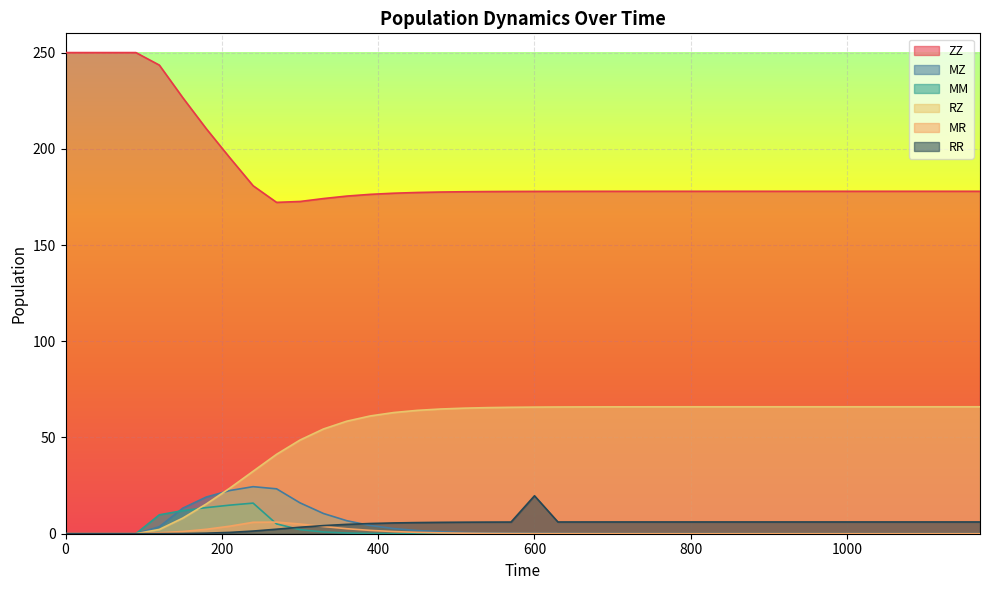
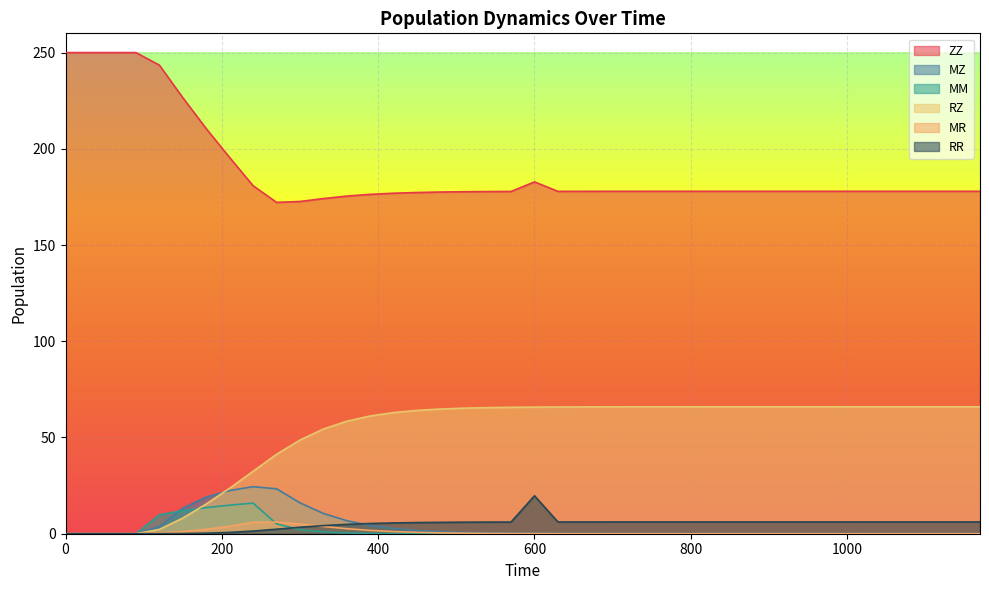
ZZ, 600: 178 -> 183
